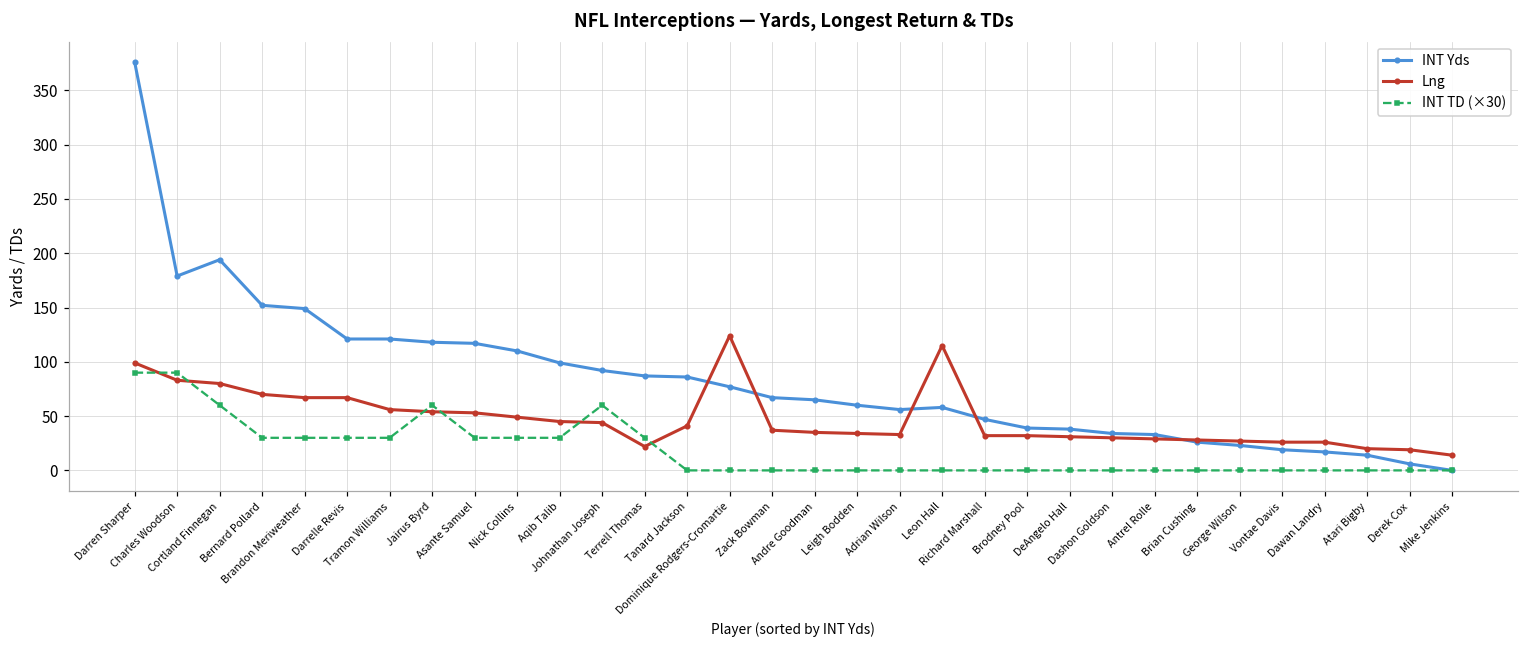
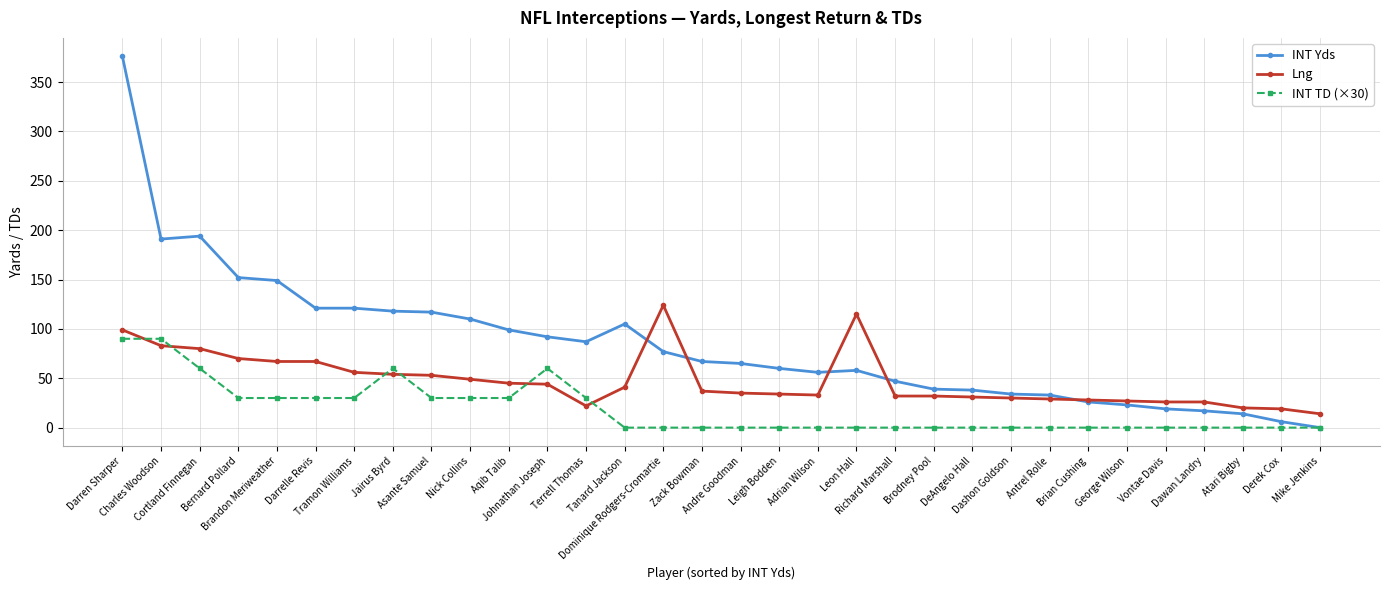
INT Yds, Charles Woodson: 180 -> 190
INT Yds, Tanard Jackson: 90 -> 110
